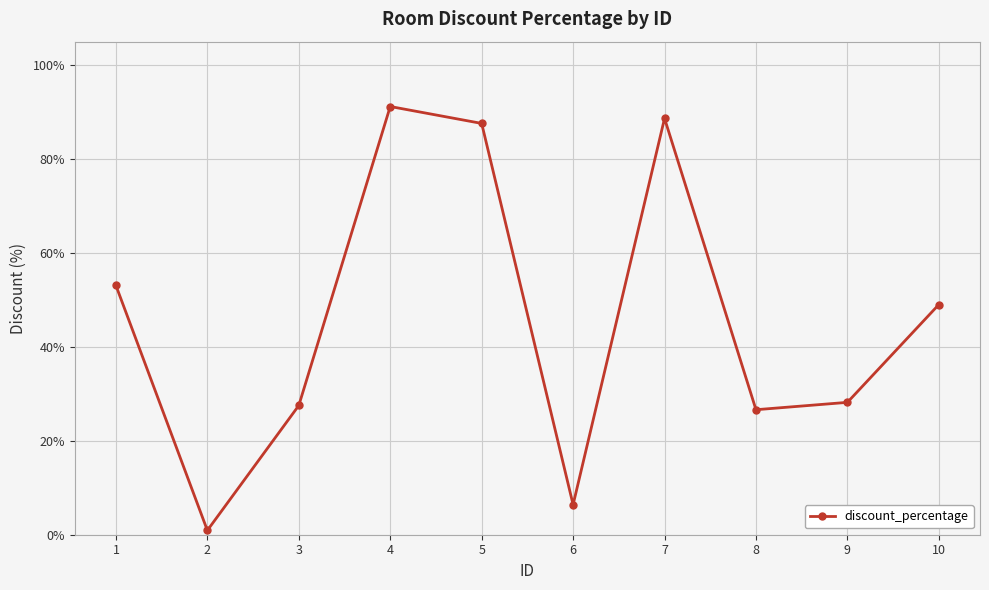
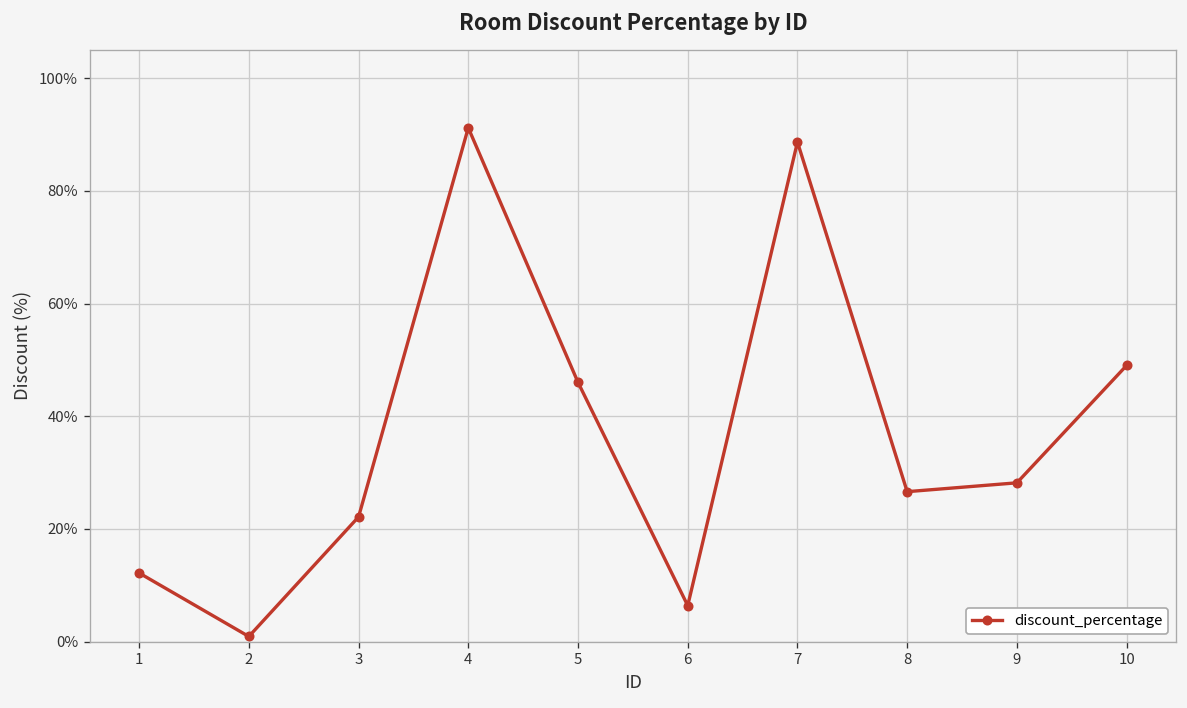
1: 53% -> 12%
3: 28% -> 22%
5: 88% -> 46%
